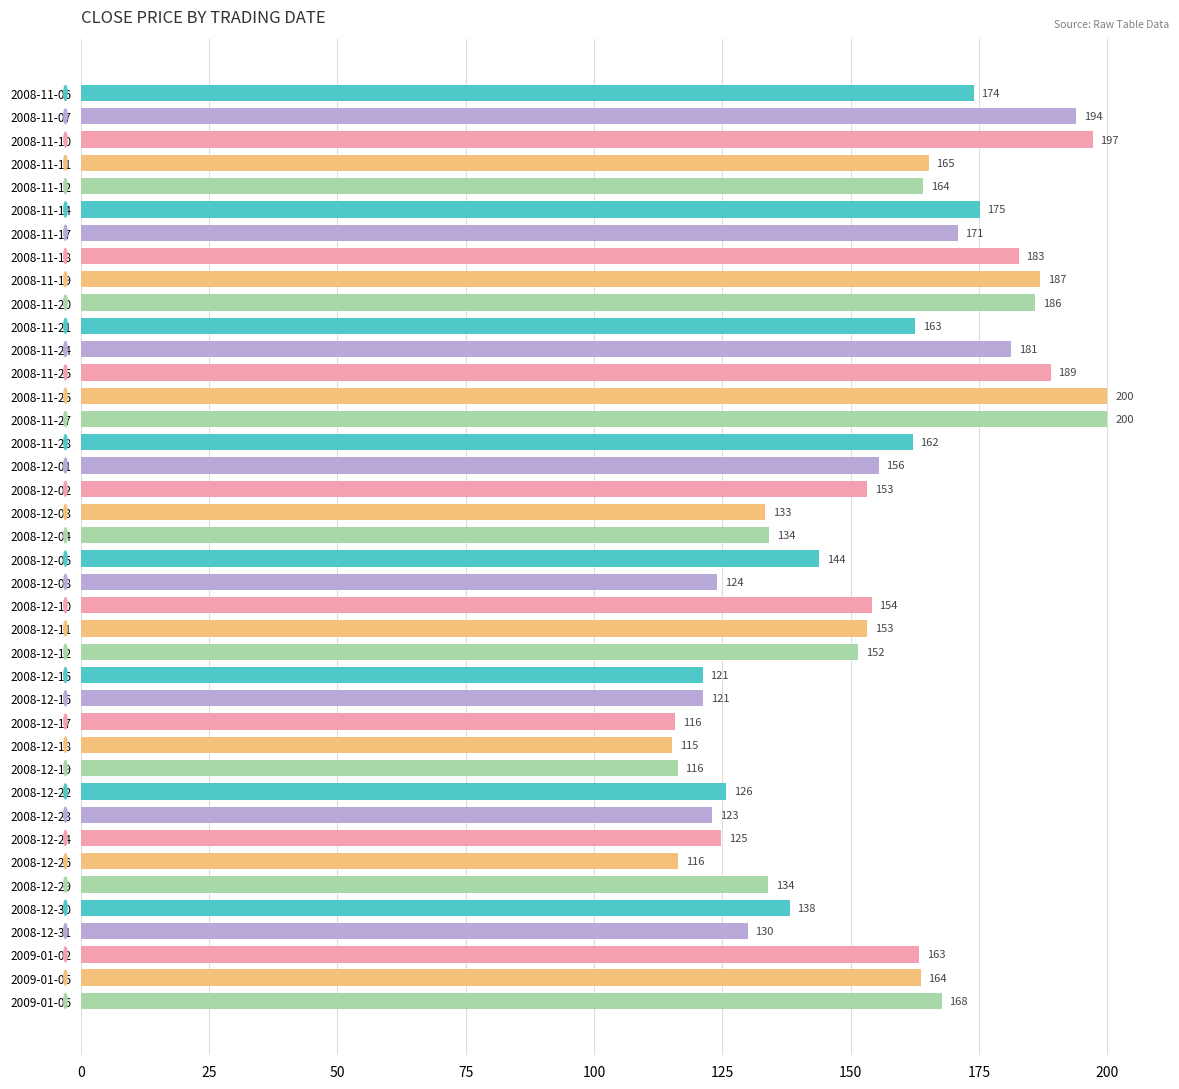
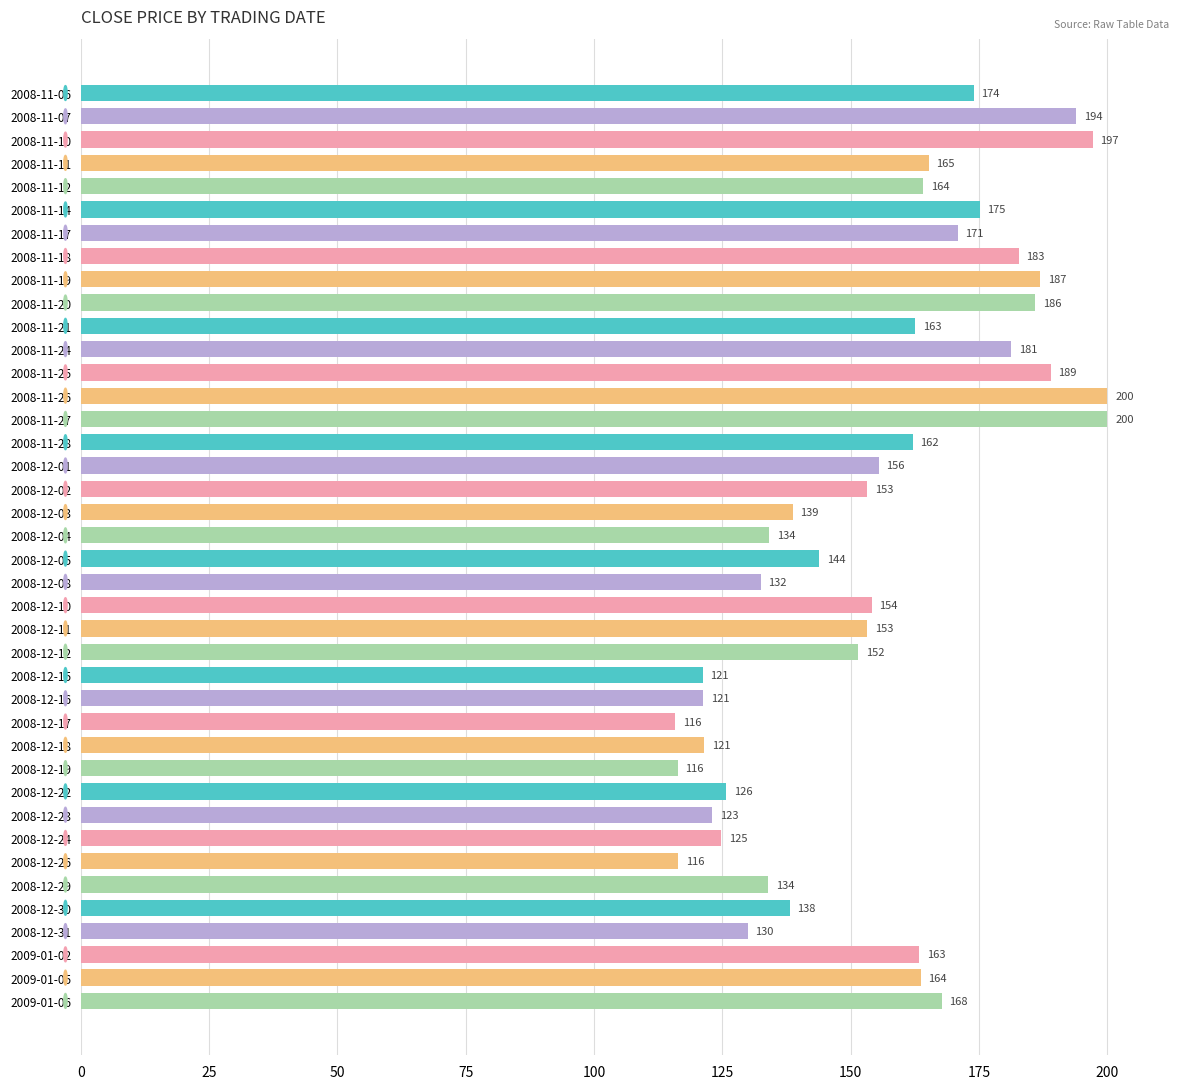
2008-12-03: 133 -> 139
2008-12-08: 124 -> 132
2008-12-18: 115 -> 121
